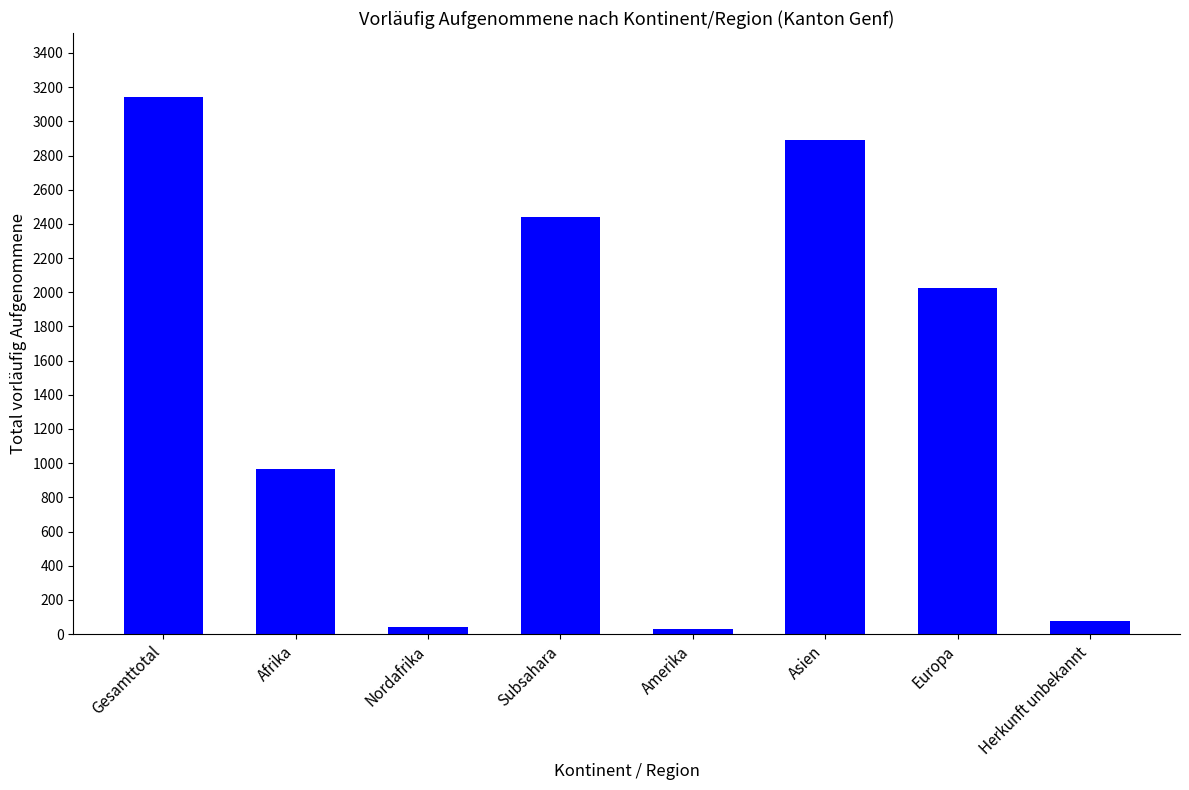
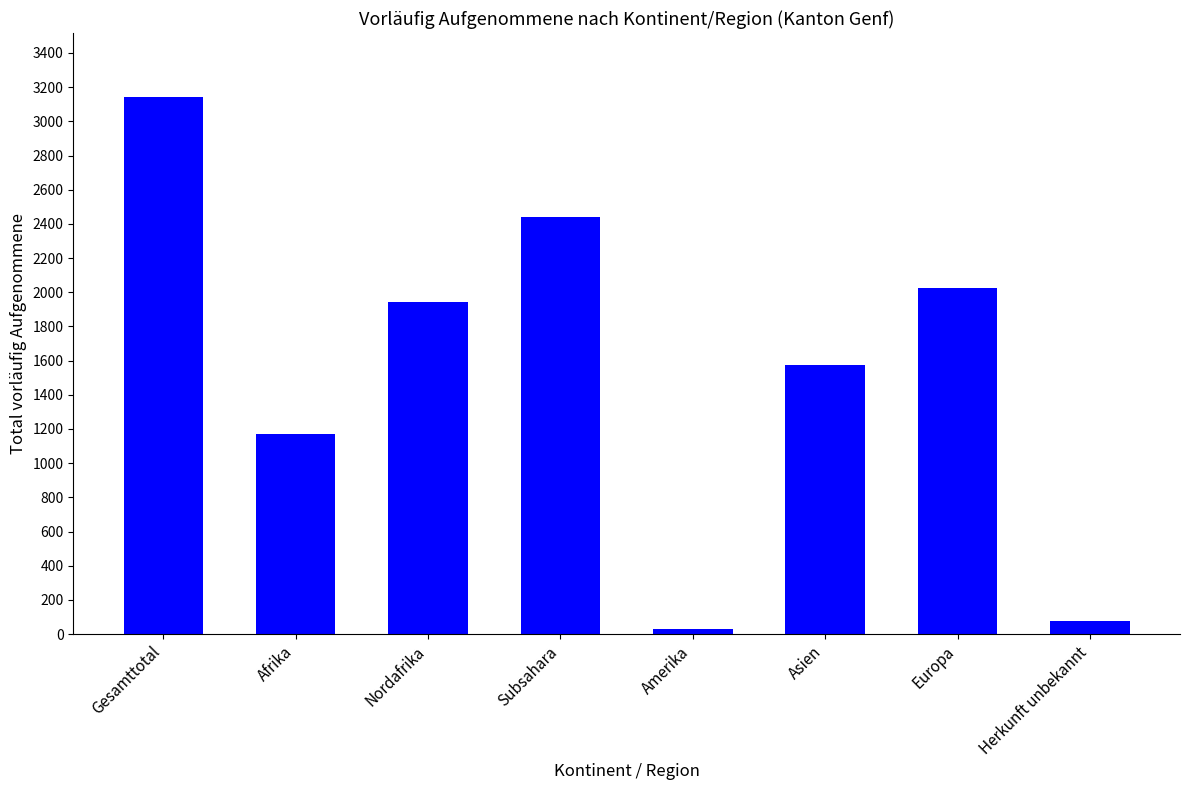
Afrika: 960 -> 1170
Nordafrika: 40 -> 1940
Asien: 2890 -> 1570
